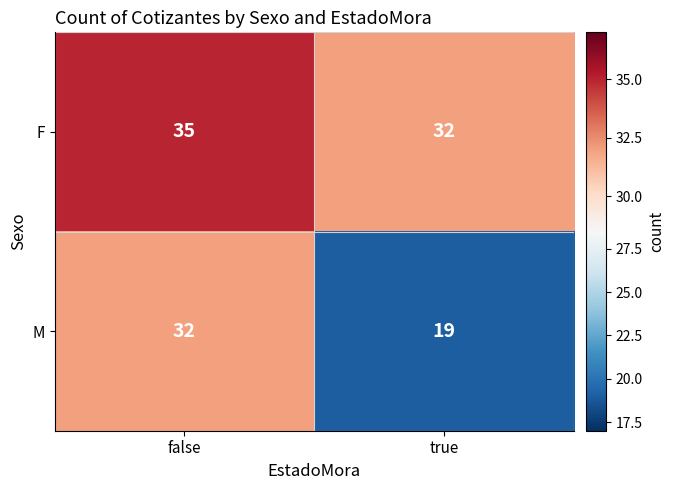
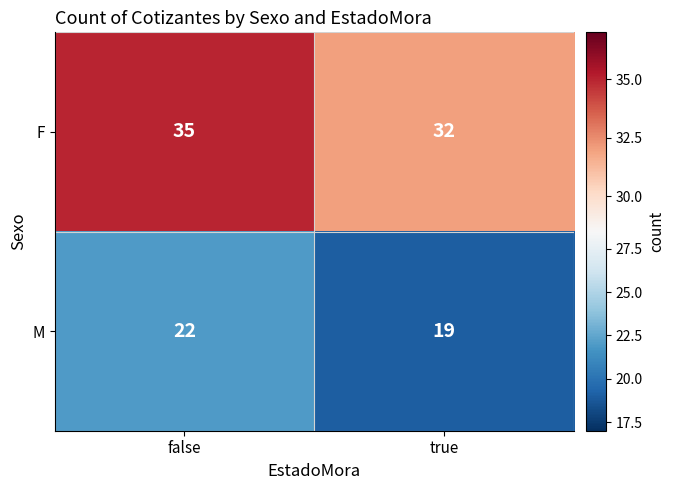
M, false: 32 -> 22
